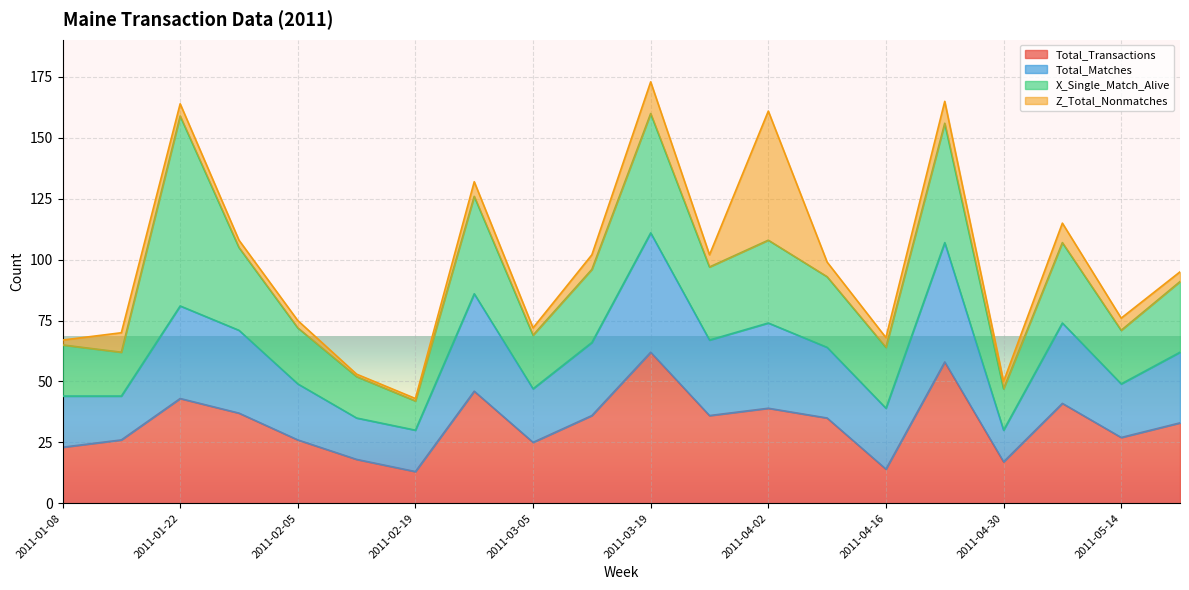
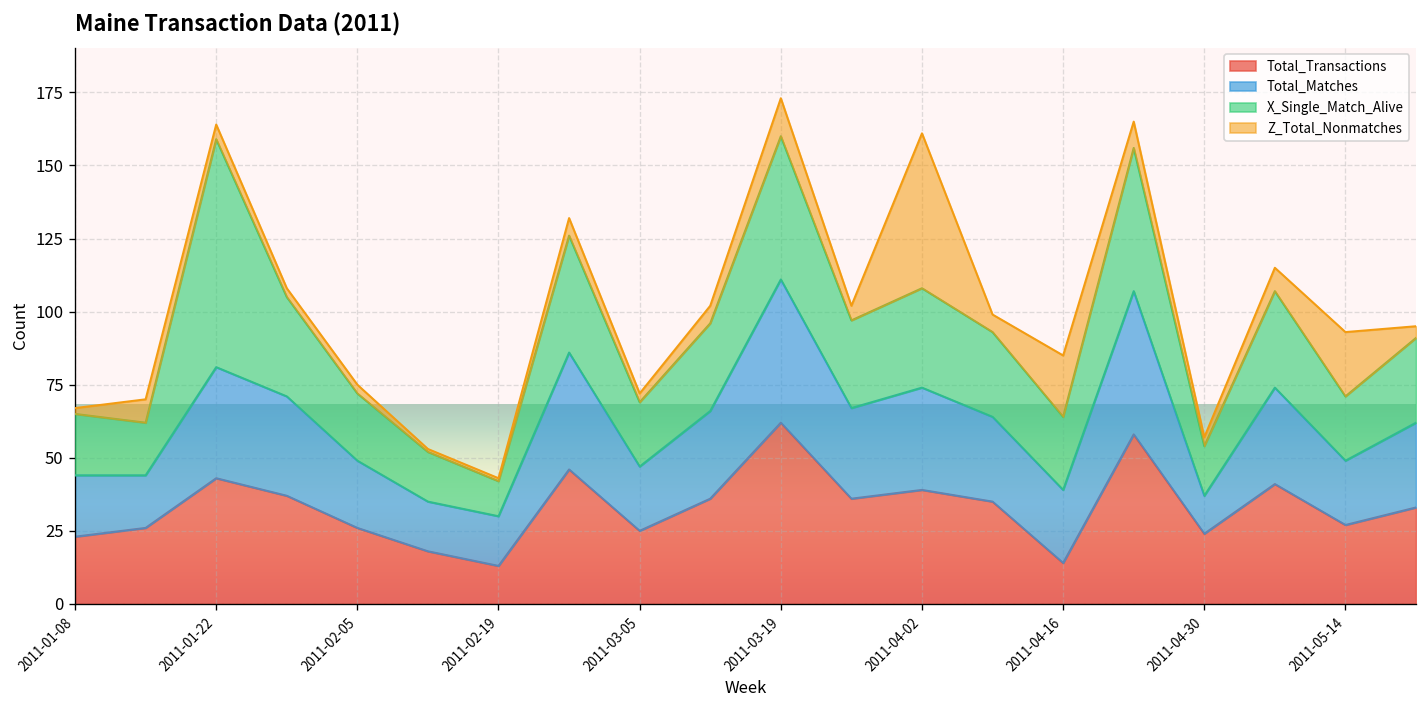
Z_Total_Nonmatches, 2011-04-16: 4 -> 21
Total_Transactions, 2011-04-30: 17 -> 24
Z_Total_Nonmatches, 2011-05-14: 5 -> 22
